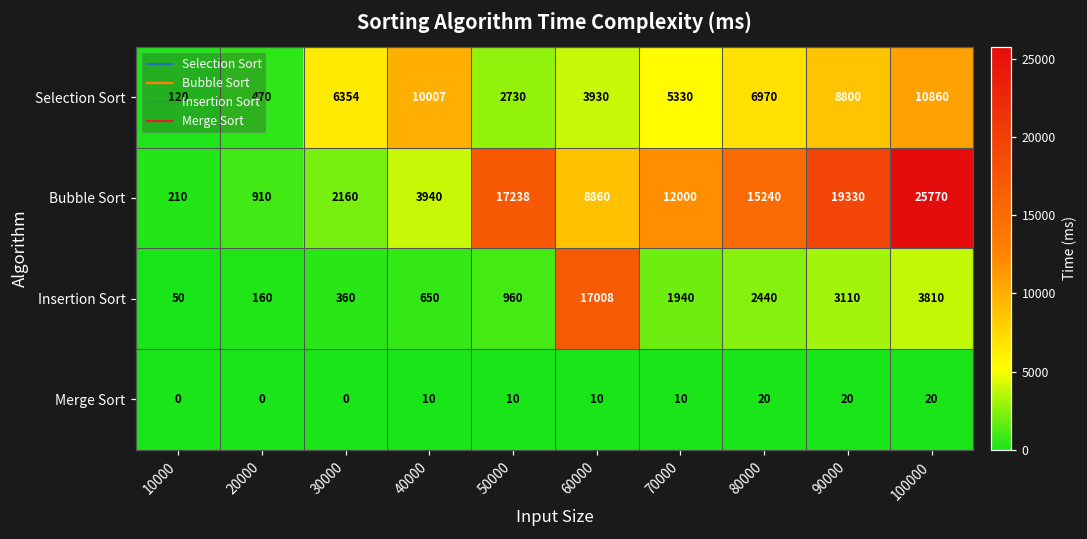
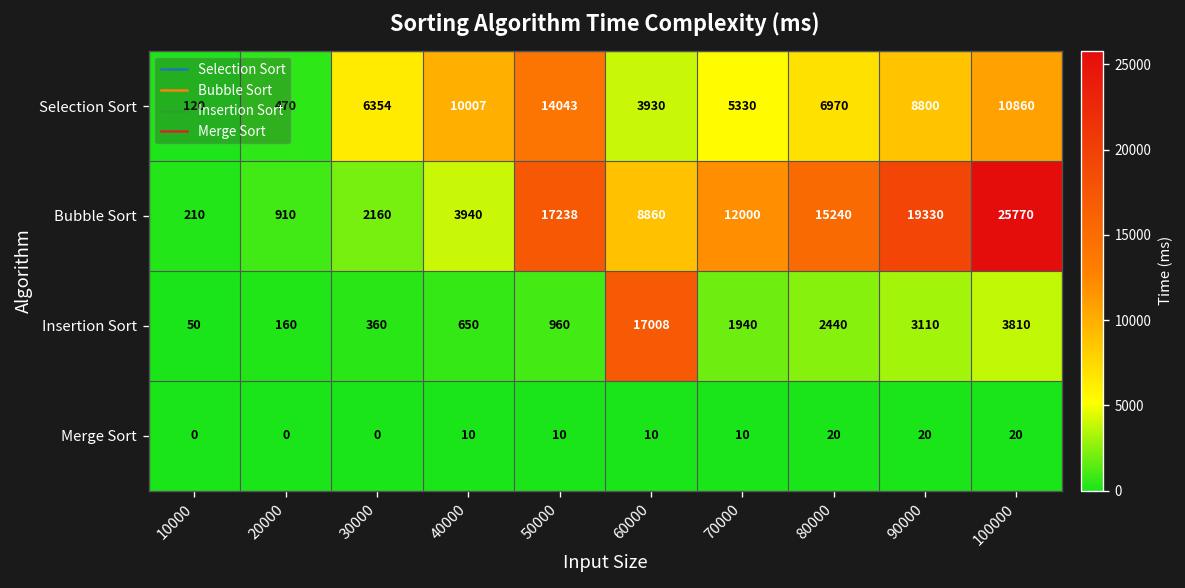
Selection Sort, 50000: 2730 -> 14043
